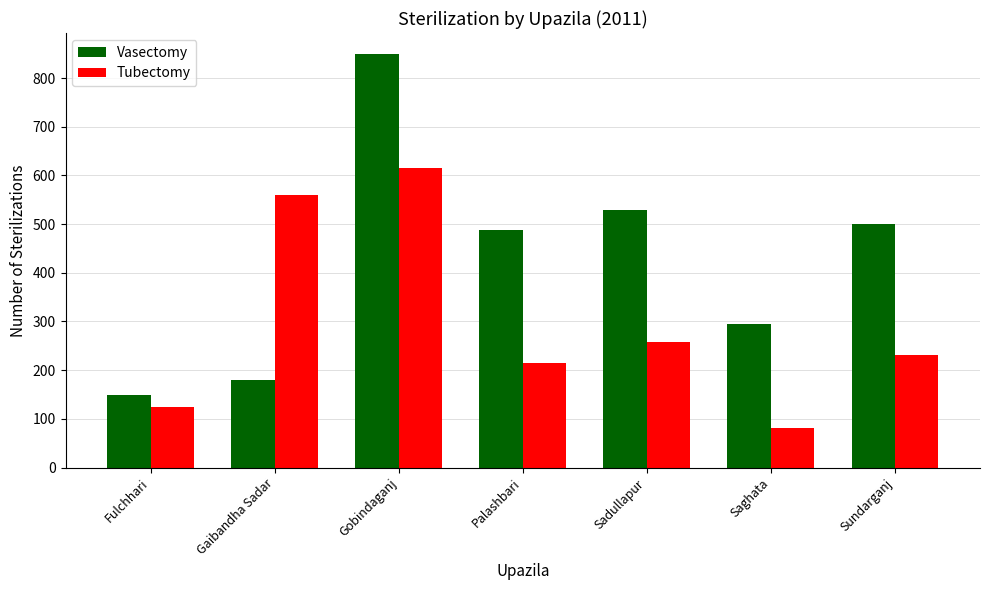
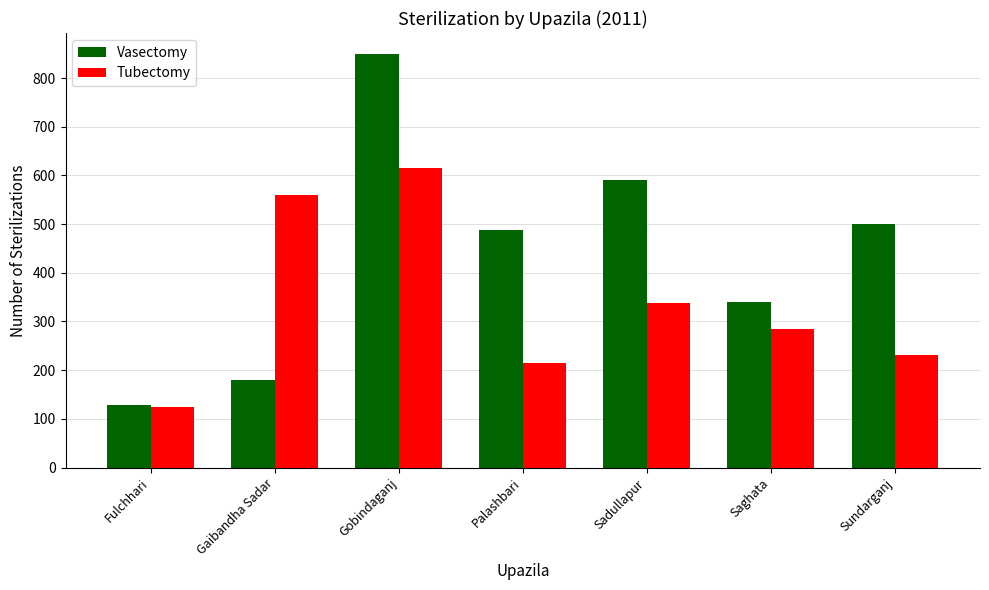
Vasectomy, Fulchhari: 150 -> 130
Vasectomy, Sadullapur: 530 -> 590
Tubectomy, Sadullapur: 260 -> 340
Vasectomy, Saghata: 290 -> 340
Tubectomy, Saghata: 80 -> 290
